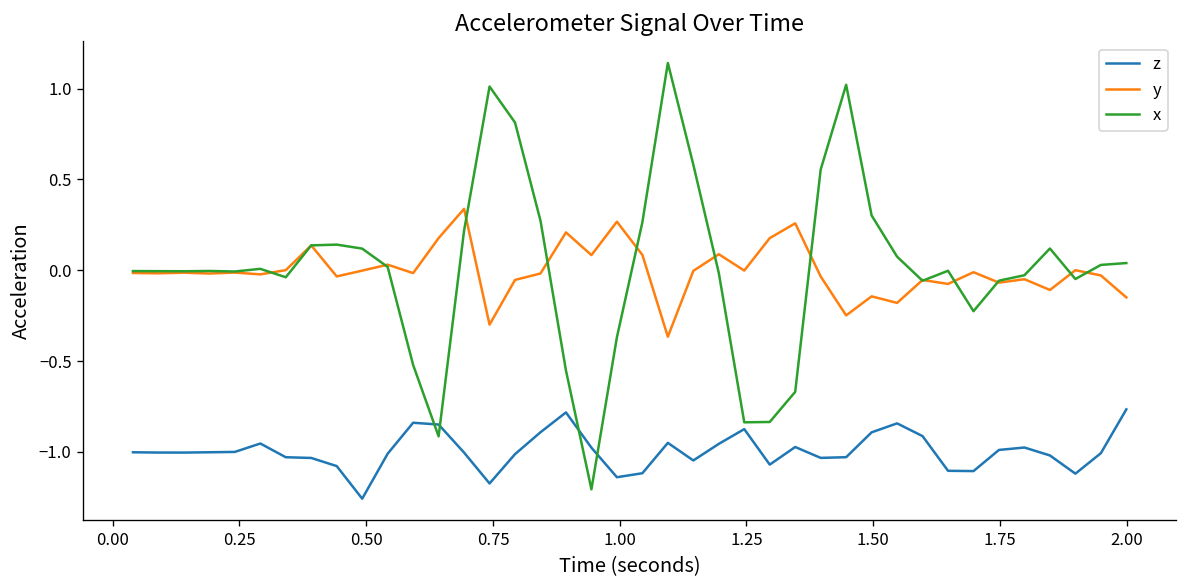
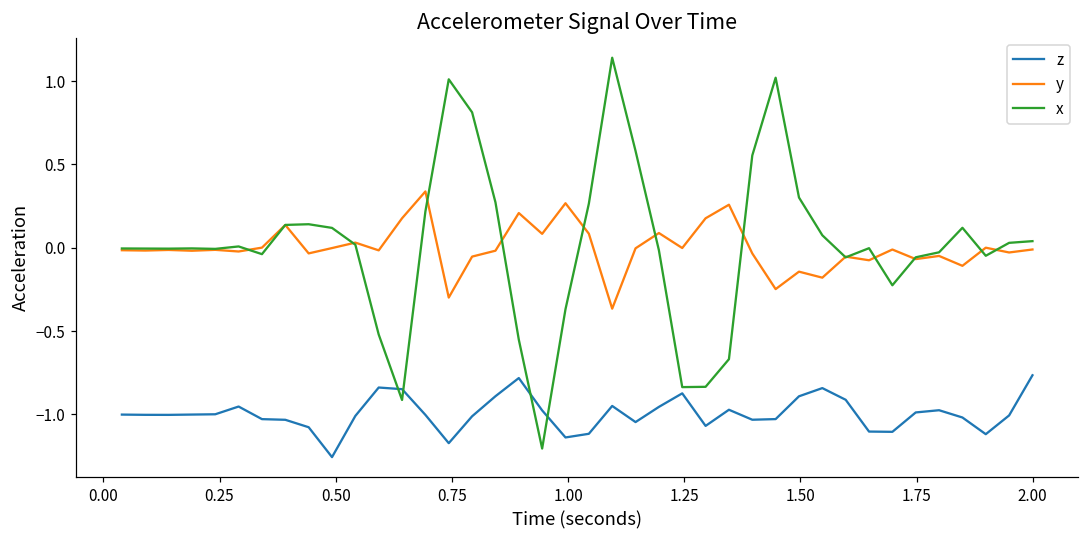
y, 2.00: -0.15 -> -0.01
